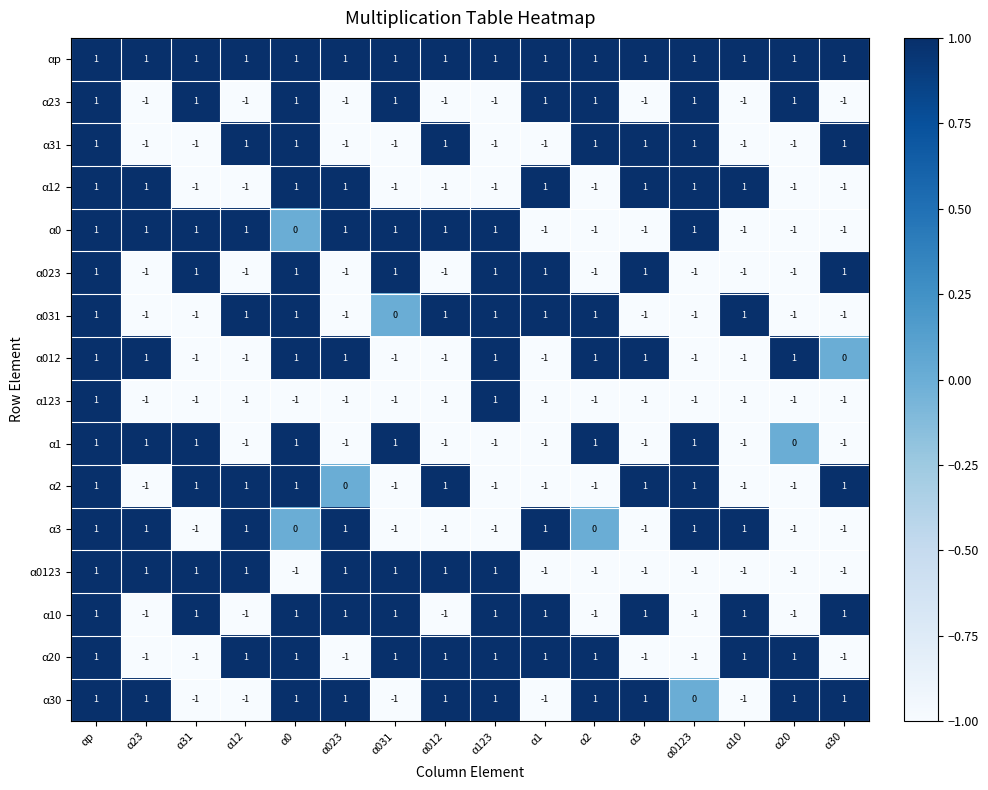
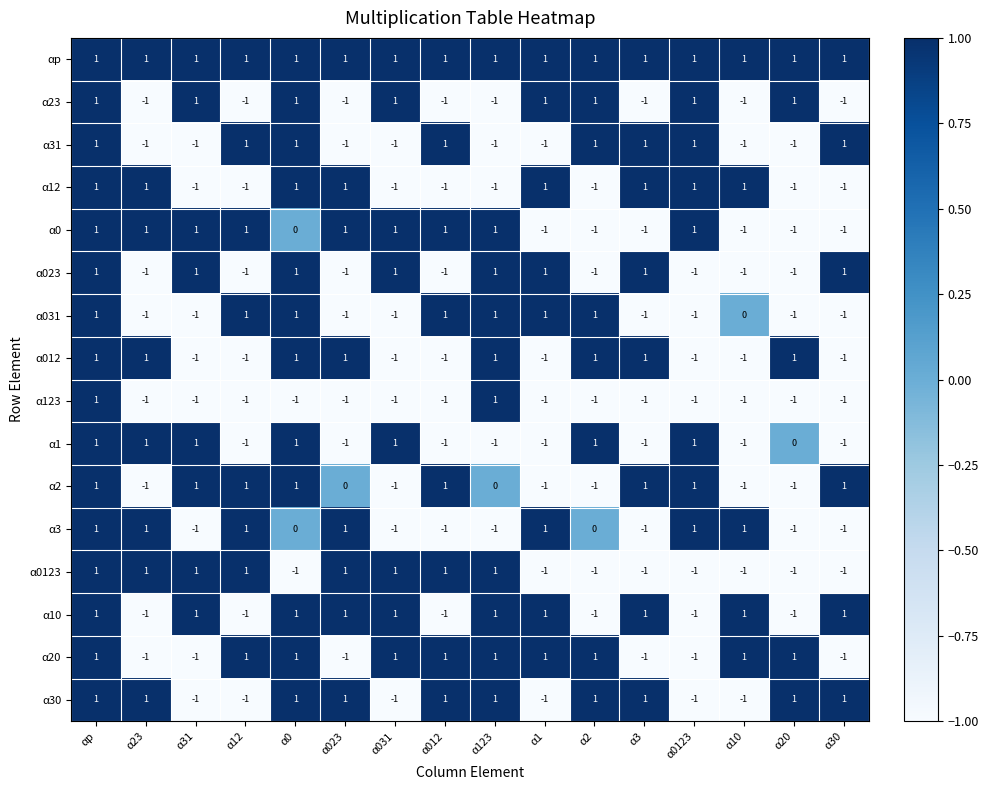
α031, α031: 0 -> -1
α031, α10: 1 -> 0
α012, α30: 0 -> -1
α2, α123: -1 -> 0
α30, α0123: 0 -> -1
